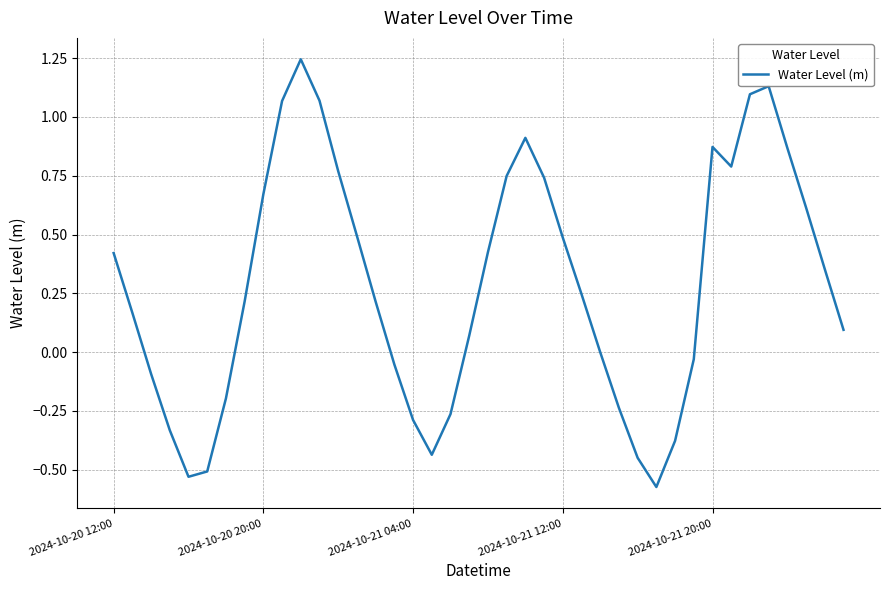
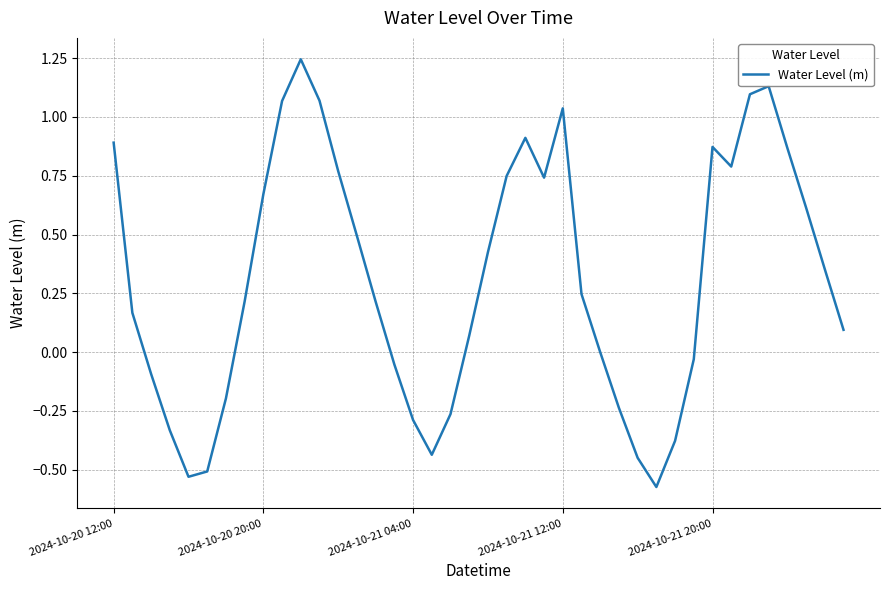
2024-10-20 12:00: 0.42 -> 0.89
2024-10-21 12:00: 0.49 -> 1.04
